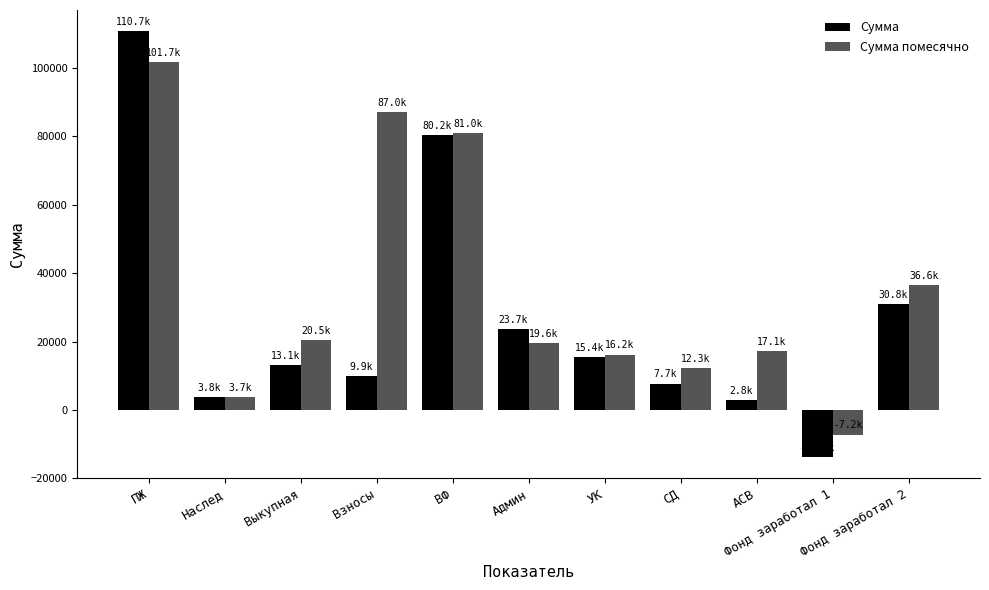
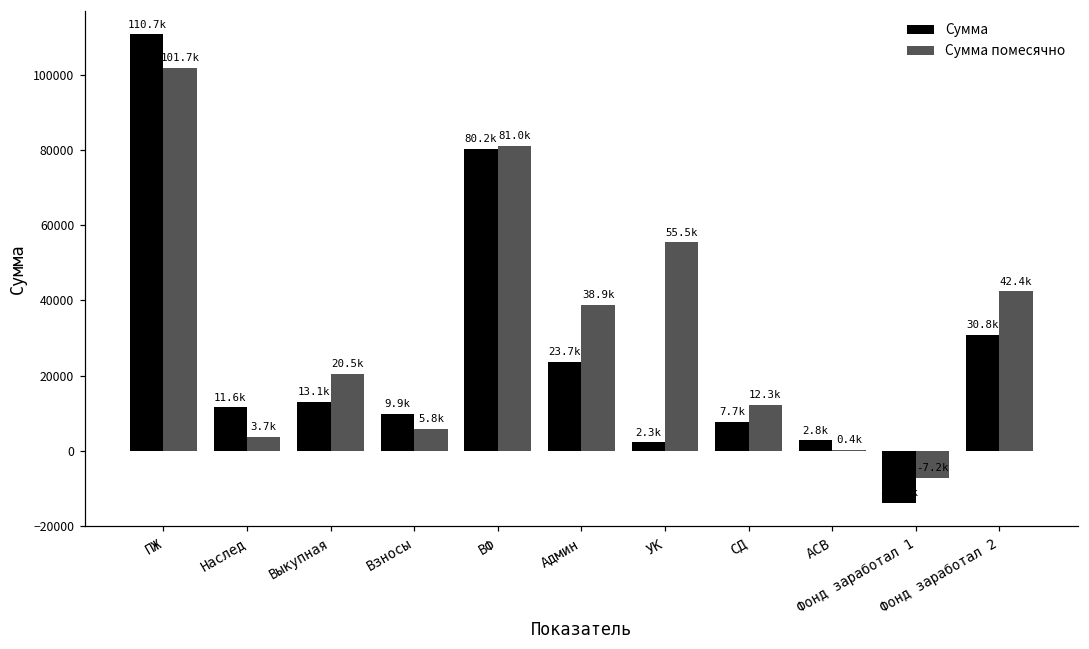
Сумма, Наслед: 3.8k -> 11.6k
Сумма помесячно, Взносы: 87.0k -> 5.8k
Сумма помесячно, Админ: 19.6k -> 38.9k
Сумма, УК: 15.4k -> 2.3k
Сумма помесячно, УК: 16.2k -> 55.5k
Сумма помесячно, АСВ: 17.1k -> 0.4k
Сумма помесячно, Фонд заработал 2: 36.6k -> 42.4k
